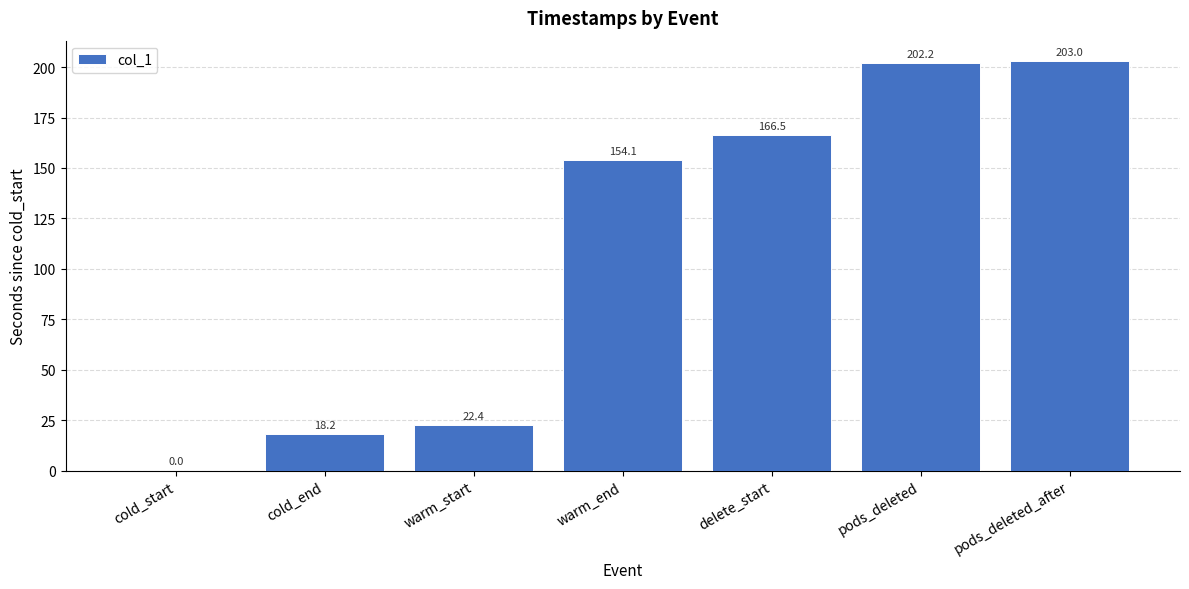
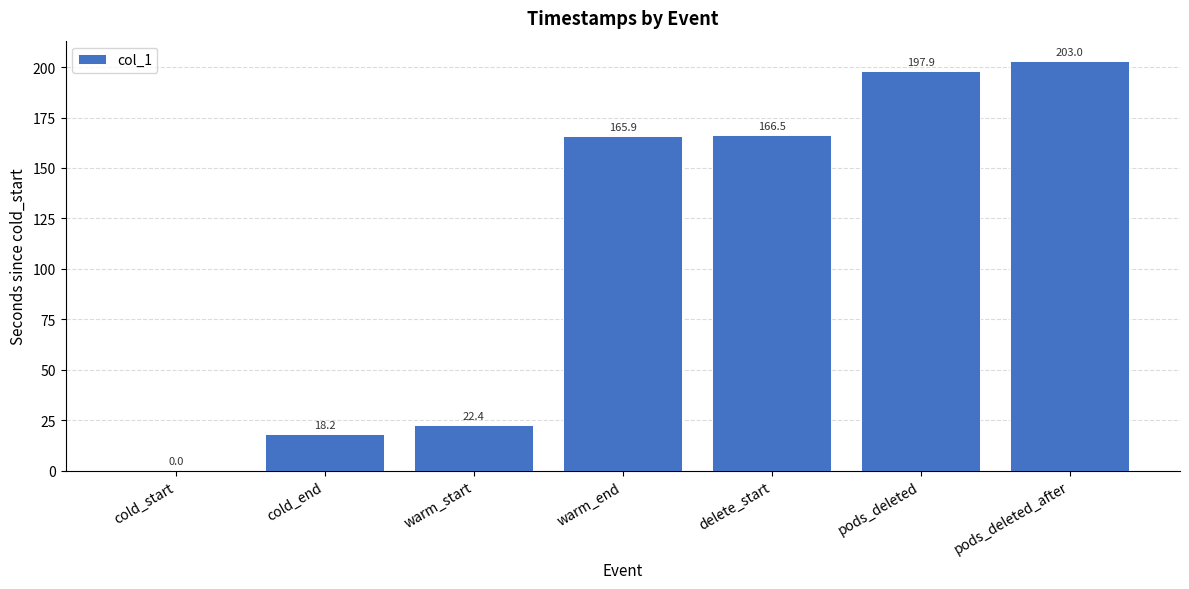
warm_end: 154.1 -> 165.9
pods_deleted: 202.2 -> 197.9
